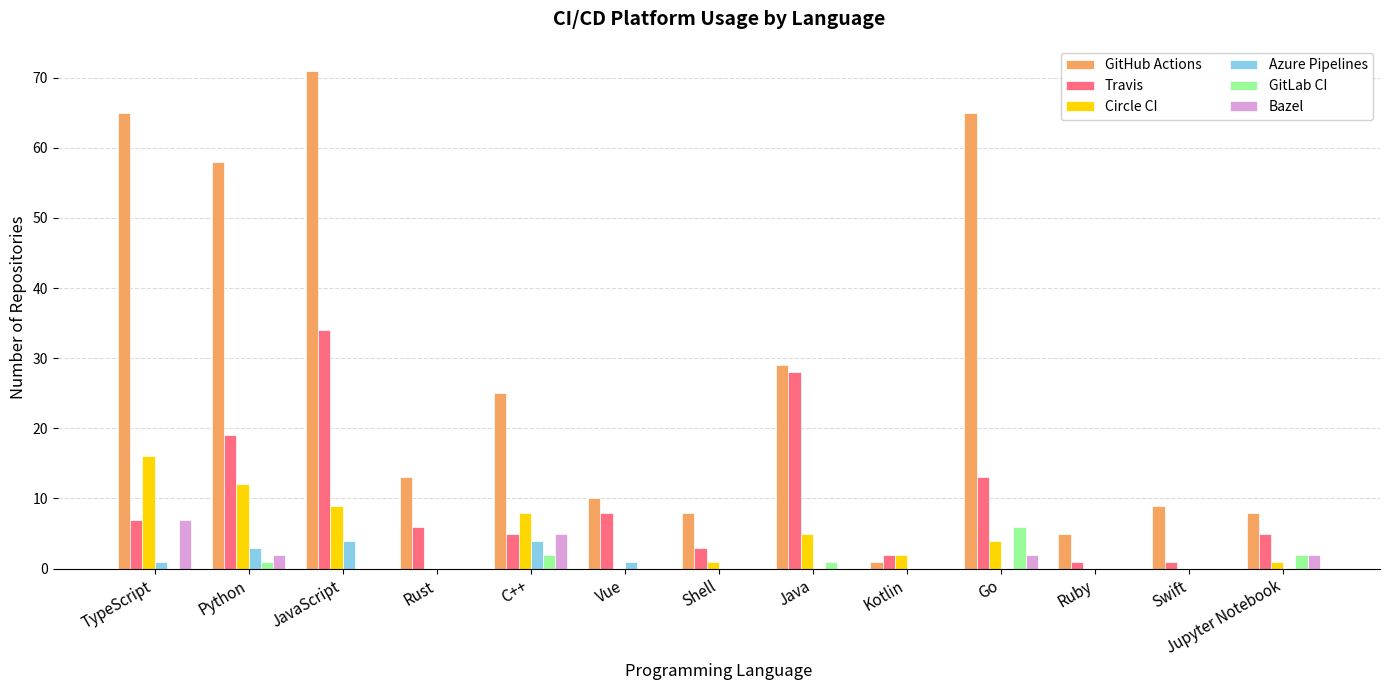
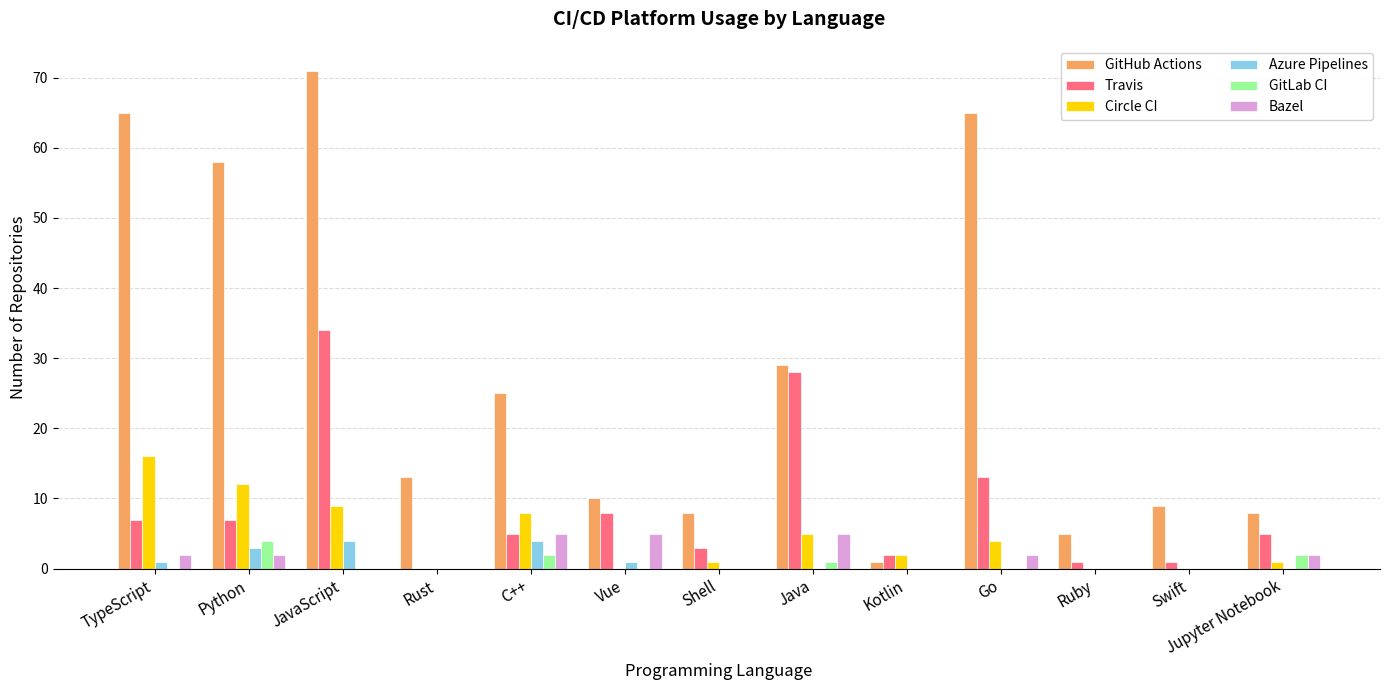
Bazel, TypeScript: 7 -> 2
Travis, Python: 19 -> 7
GitLab CI, Python: 1 -> 4
Travis, Rust: 6 -> 0
Bazel, Vue: 0 -> 5
Bazel, Java: 0 -> 5
GitLab CI, Go: 6 -> 0
